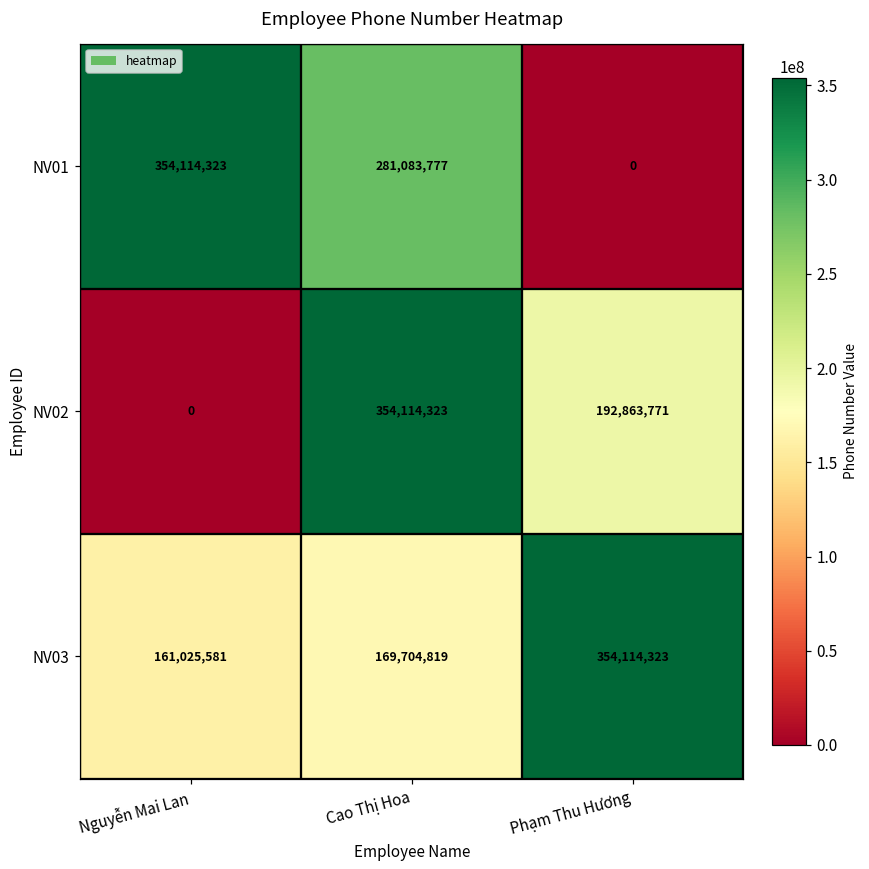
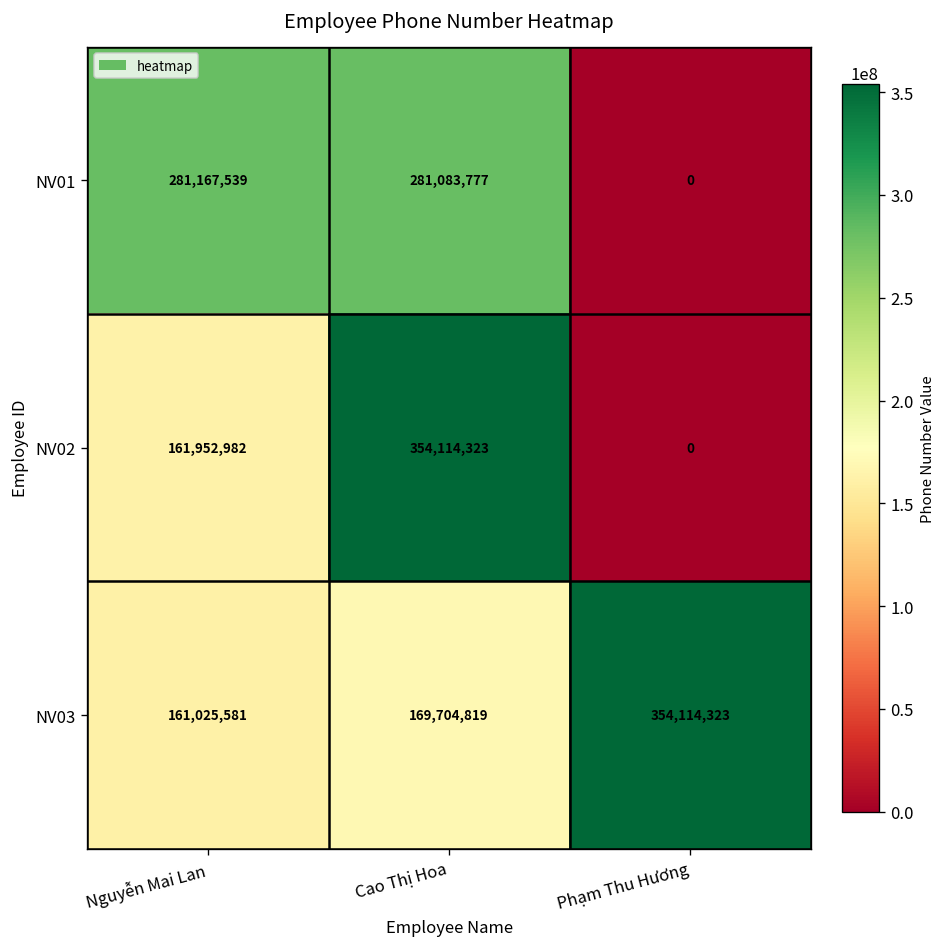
NV01, Nguyễn Mai Lan: 354,114,323 -> 281,167,539
NV02, Nguyễn Mai Lan: 0 -> 161,952,982
NV02, Phạm Thu Hương: 192,863,771 -> 0
